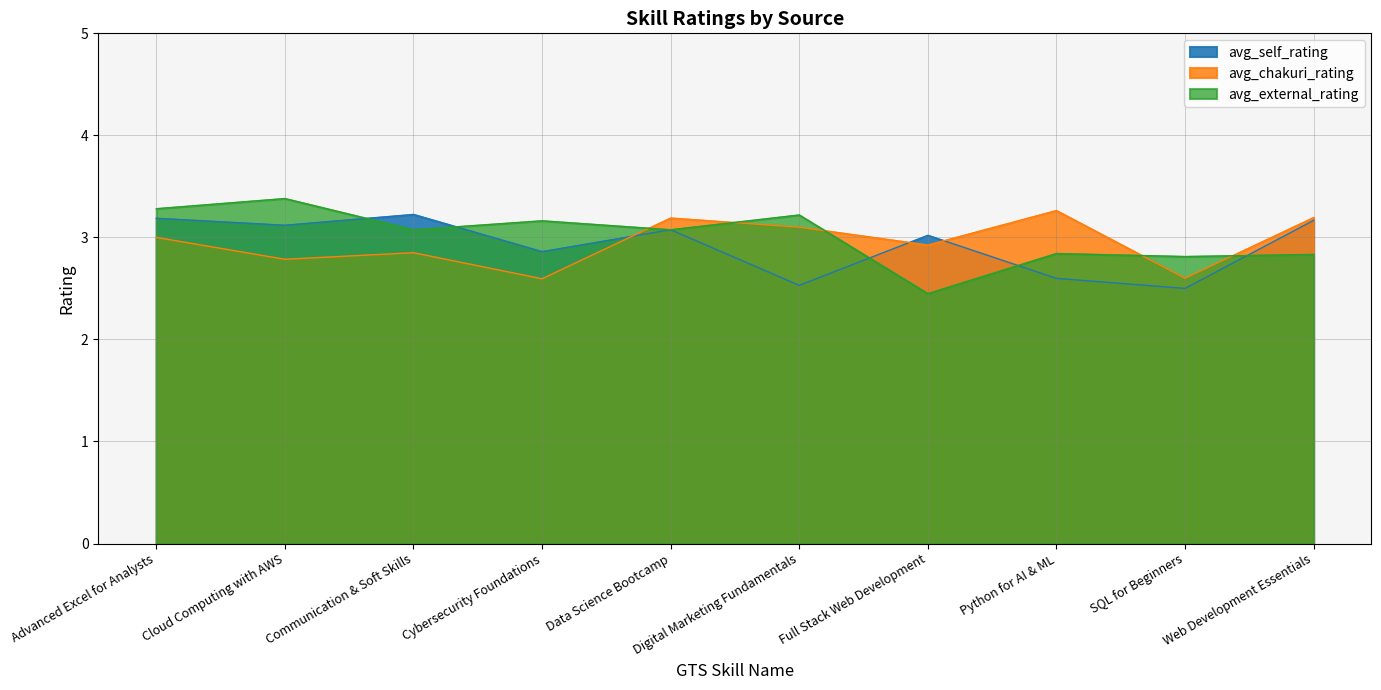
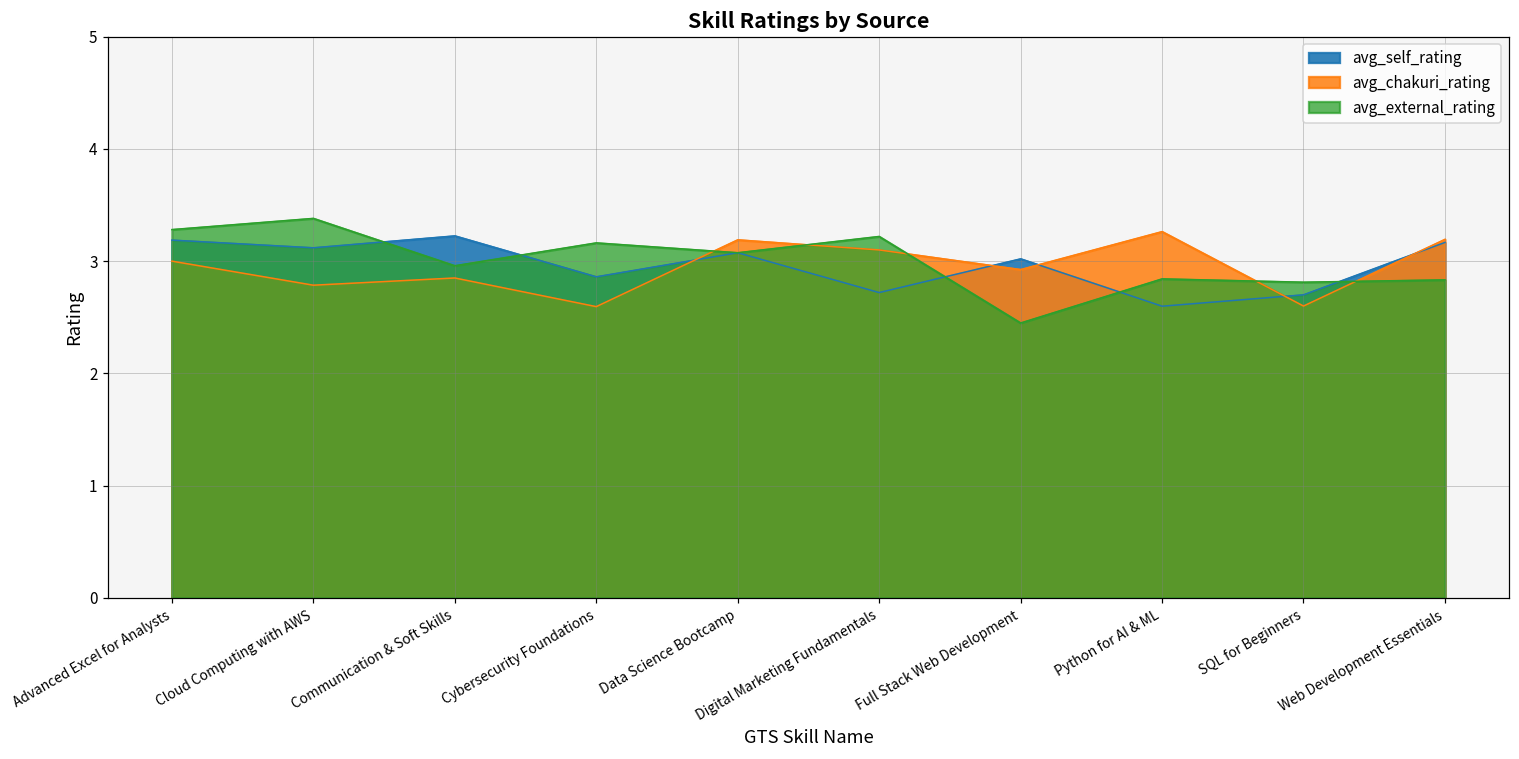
avg_external_rating, Communication & Soft Skills: 3.08 -> 2.96
avg_self_rating, Digital Marketing Fundamentals: 2.53 -> 2.72
avg_self_rating, SQL for Beginners: 2.5 -> 2.7
